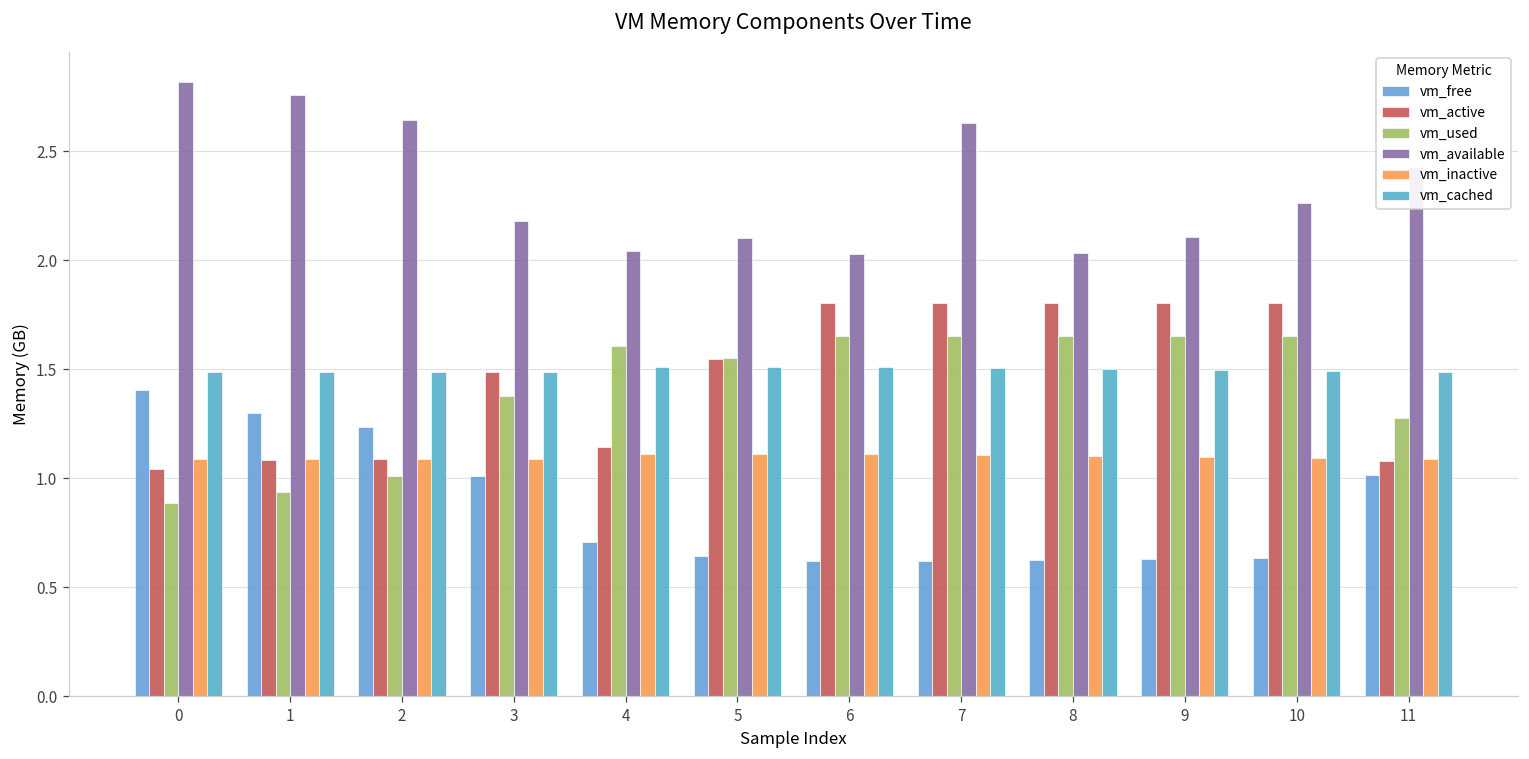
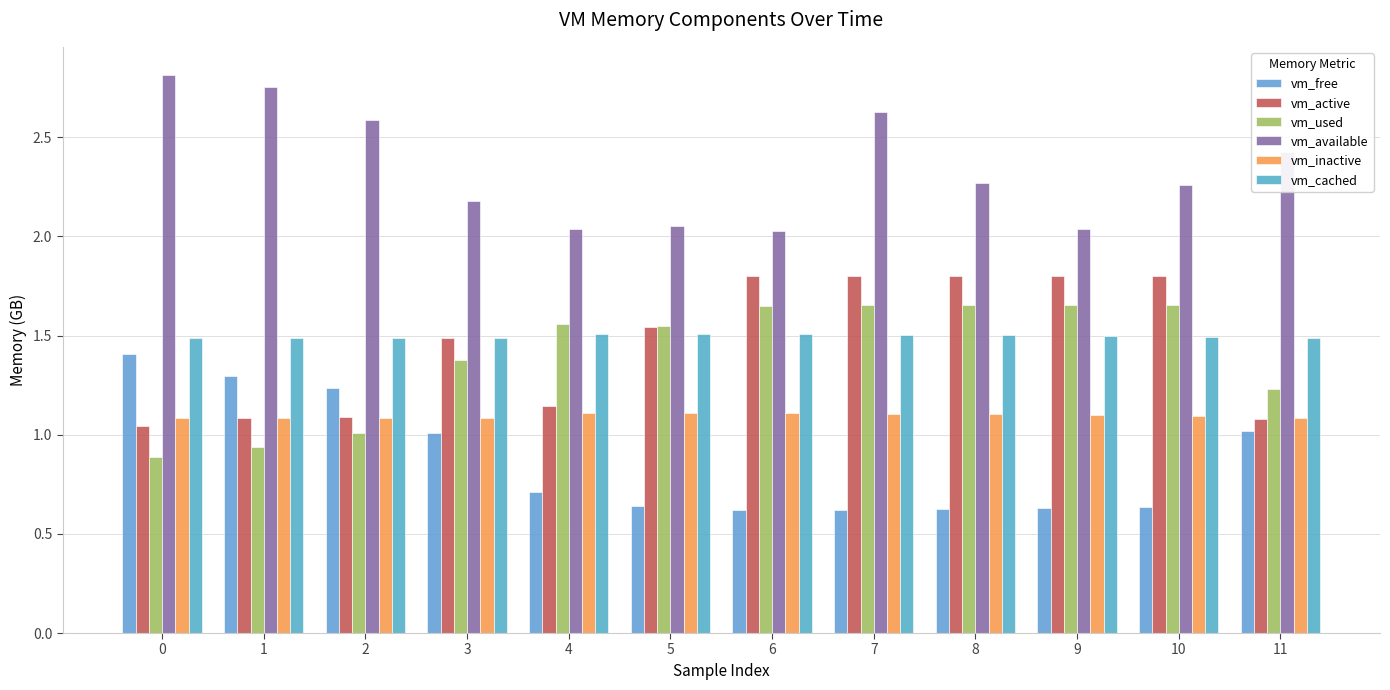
vm_available, 2: 2.64 -> 2.59
vm_used, 4: 1.60 -> 1.56
vm_available, 5: 2.10 -> 2.05
vm_available, 8: 2.03 -> 2.27
vm_available, 9: 2.11 -> 2.04
vm_used, 11: 1.28 -> 1.23
